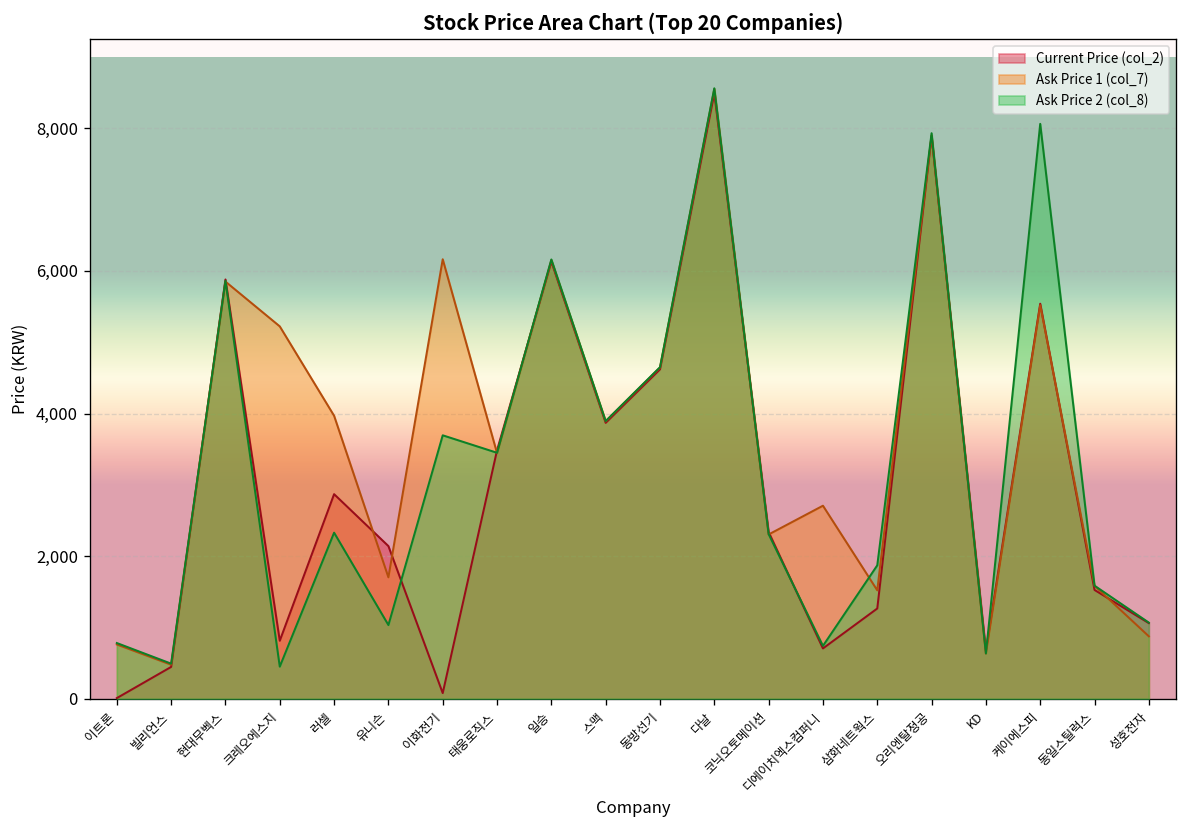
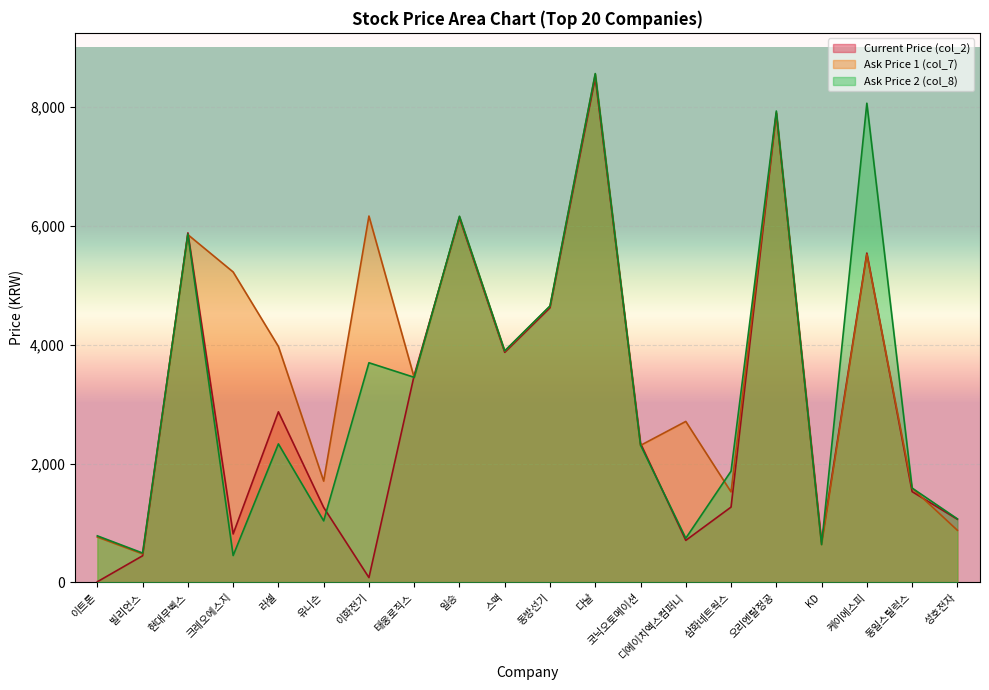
Current Price (col_2), 유니슨: 2,100 -> 1,300
